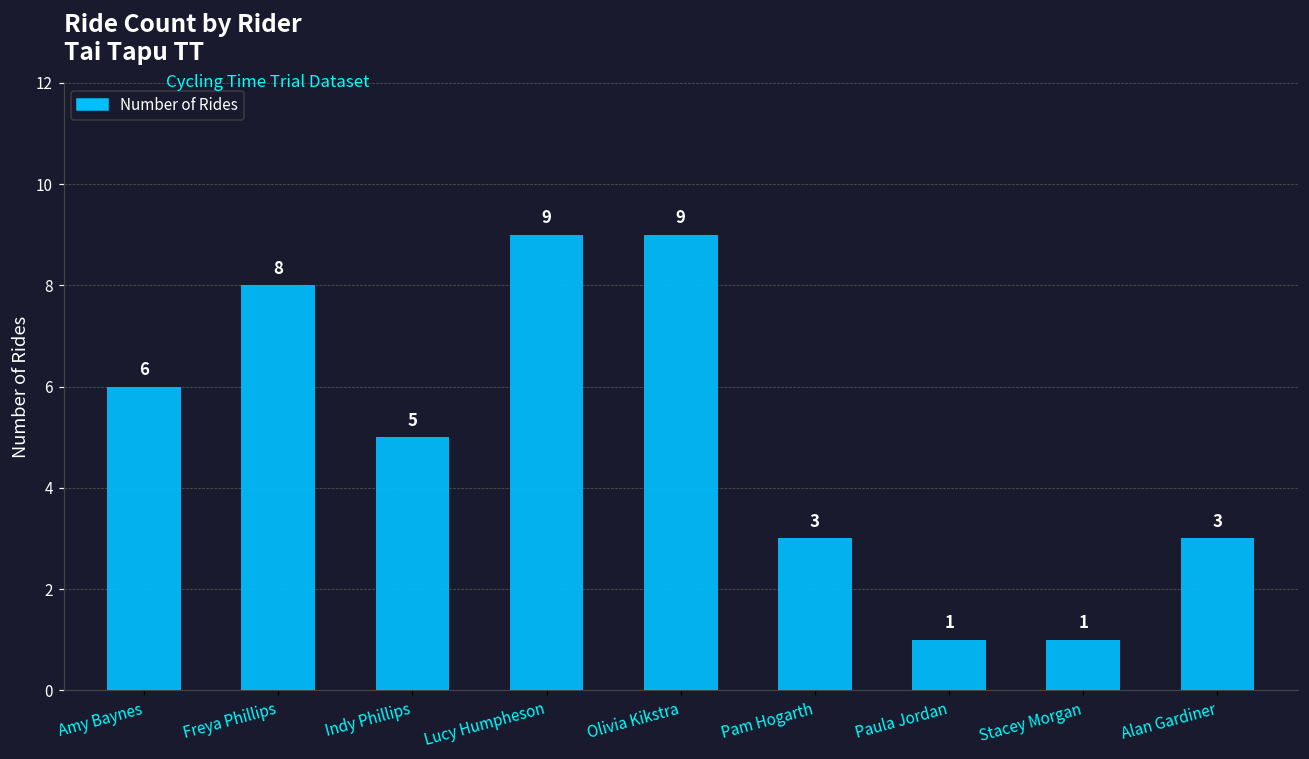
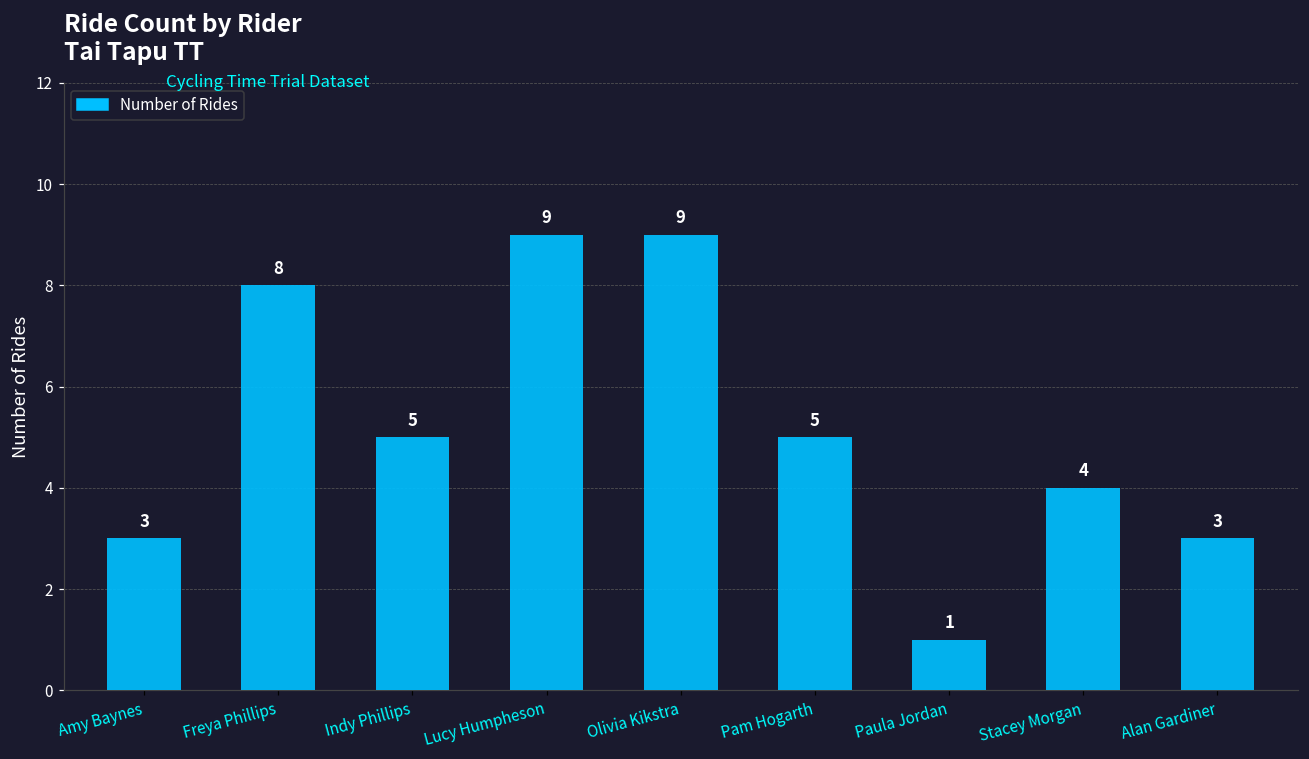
Amy Baynes: 6 -> 3
Pam Hogarth: 3 -> 5
Stacey Morgan: 1 -> 4
